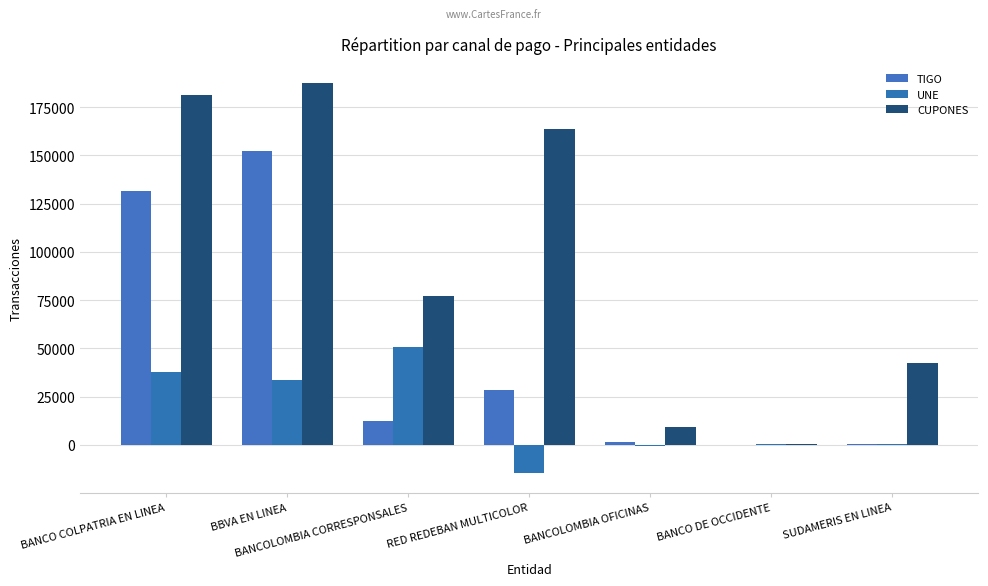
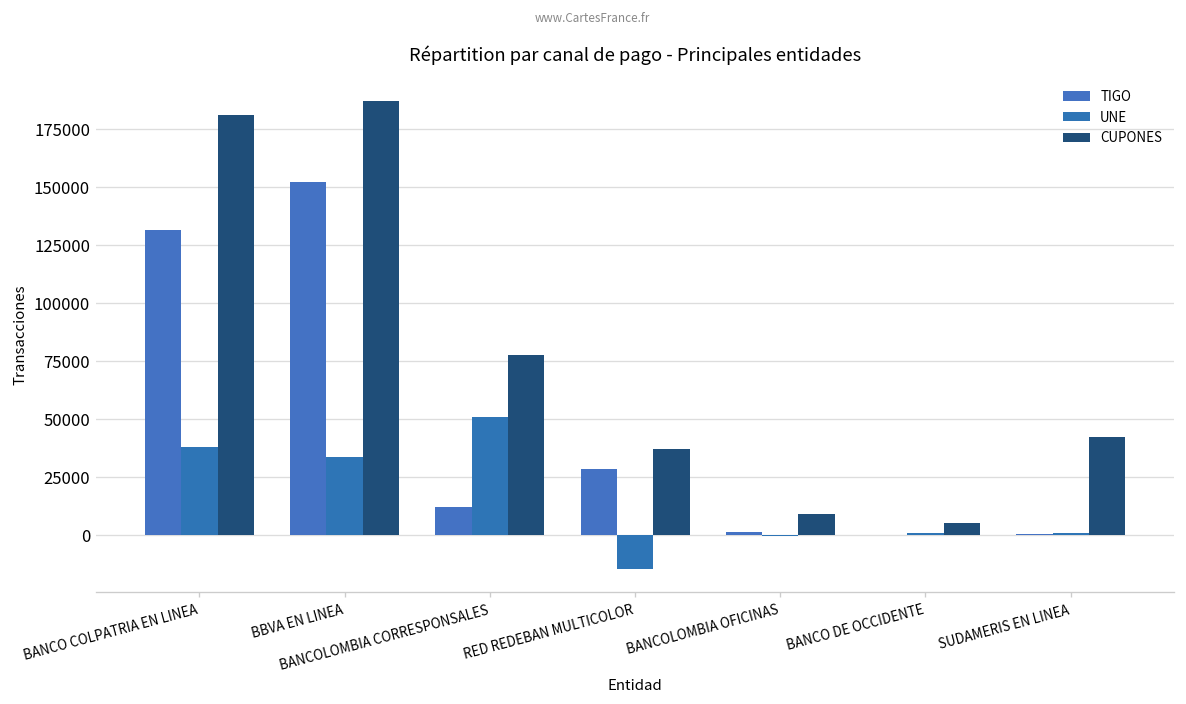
CUPONES, RED REDEBAN MULTICOLOR: 164000 -> 37000
CUPONES, BANCO DE OCCIDENTE: 1000 -> 5000
